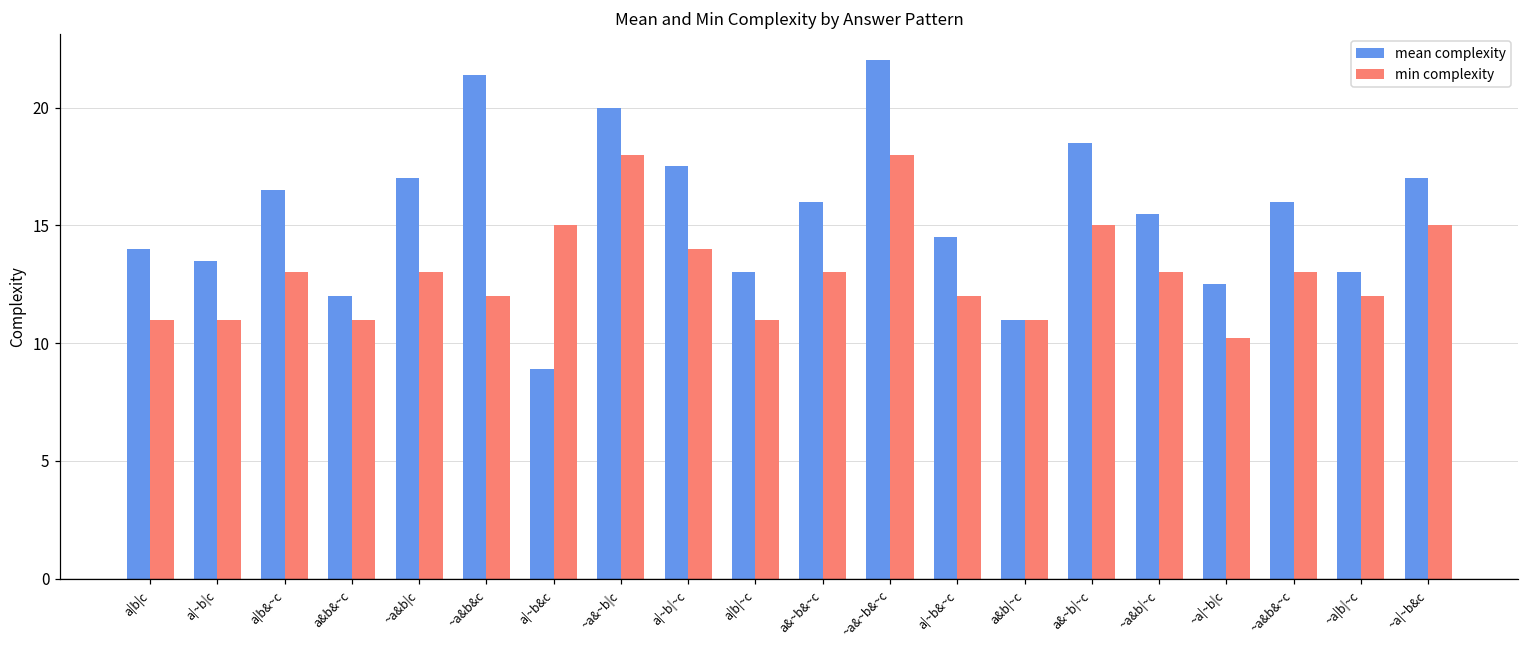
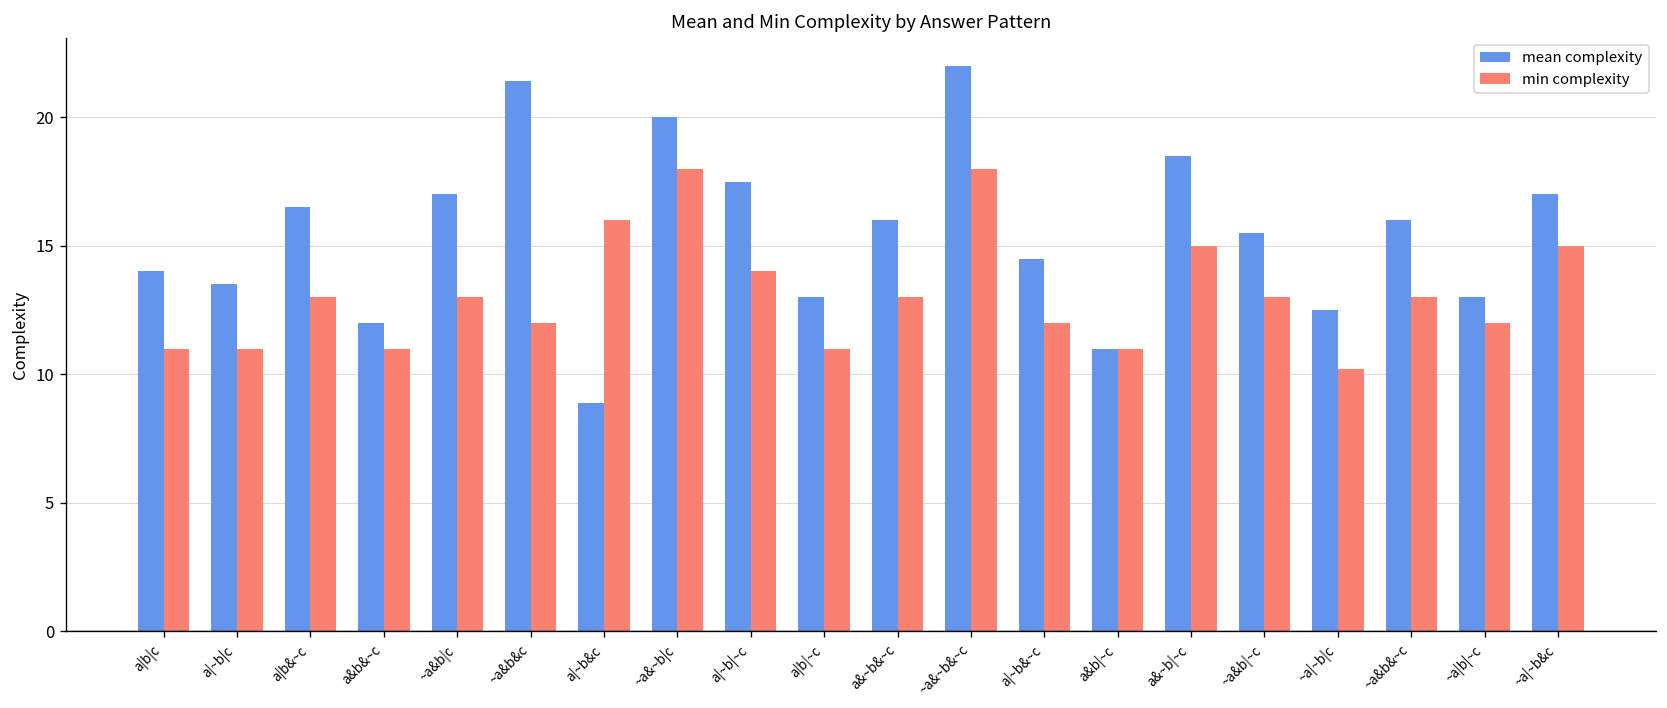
min complexity, a|~b&c: 15 -> 16
